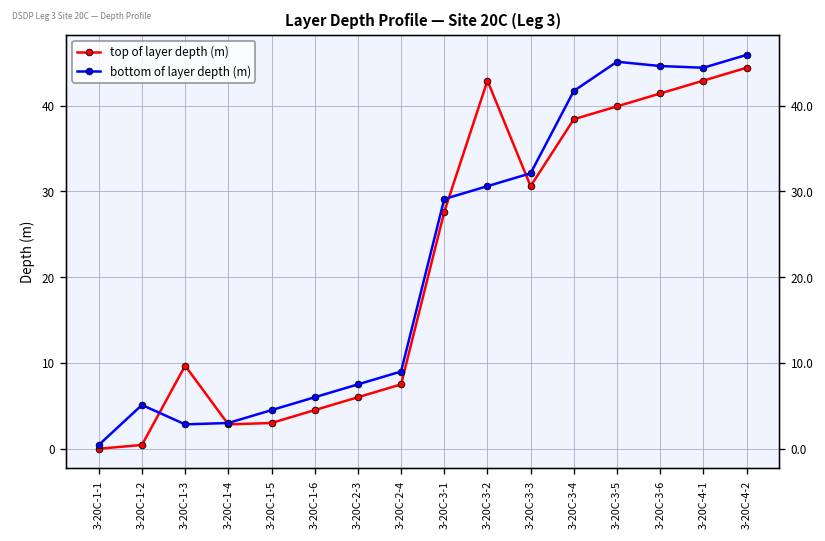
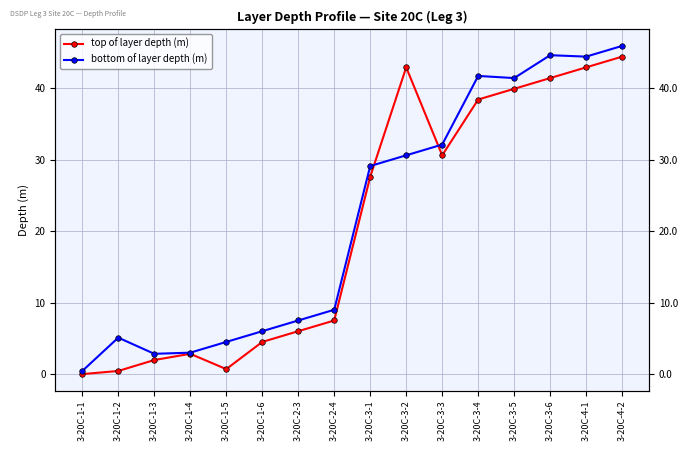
top of layer depth (m), 3-20C-1-3: 10 -> 2
top of layer depth (m), 3-20C-1-5: 3 -> 1
bottom of layer depth (m), 3-20C-3-5: 45 -> 41
